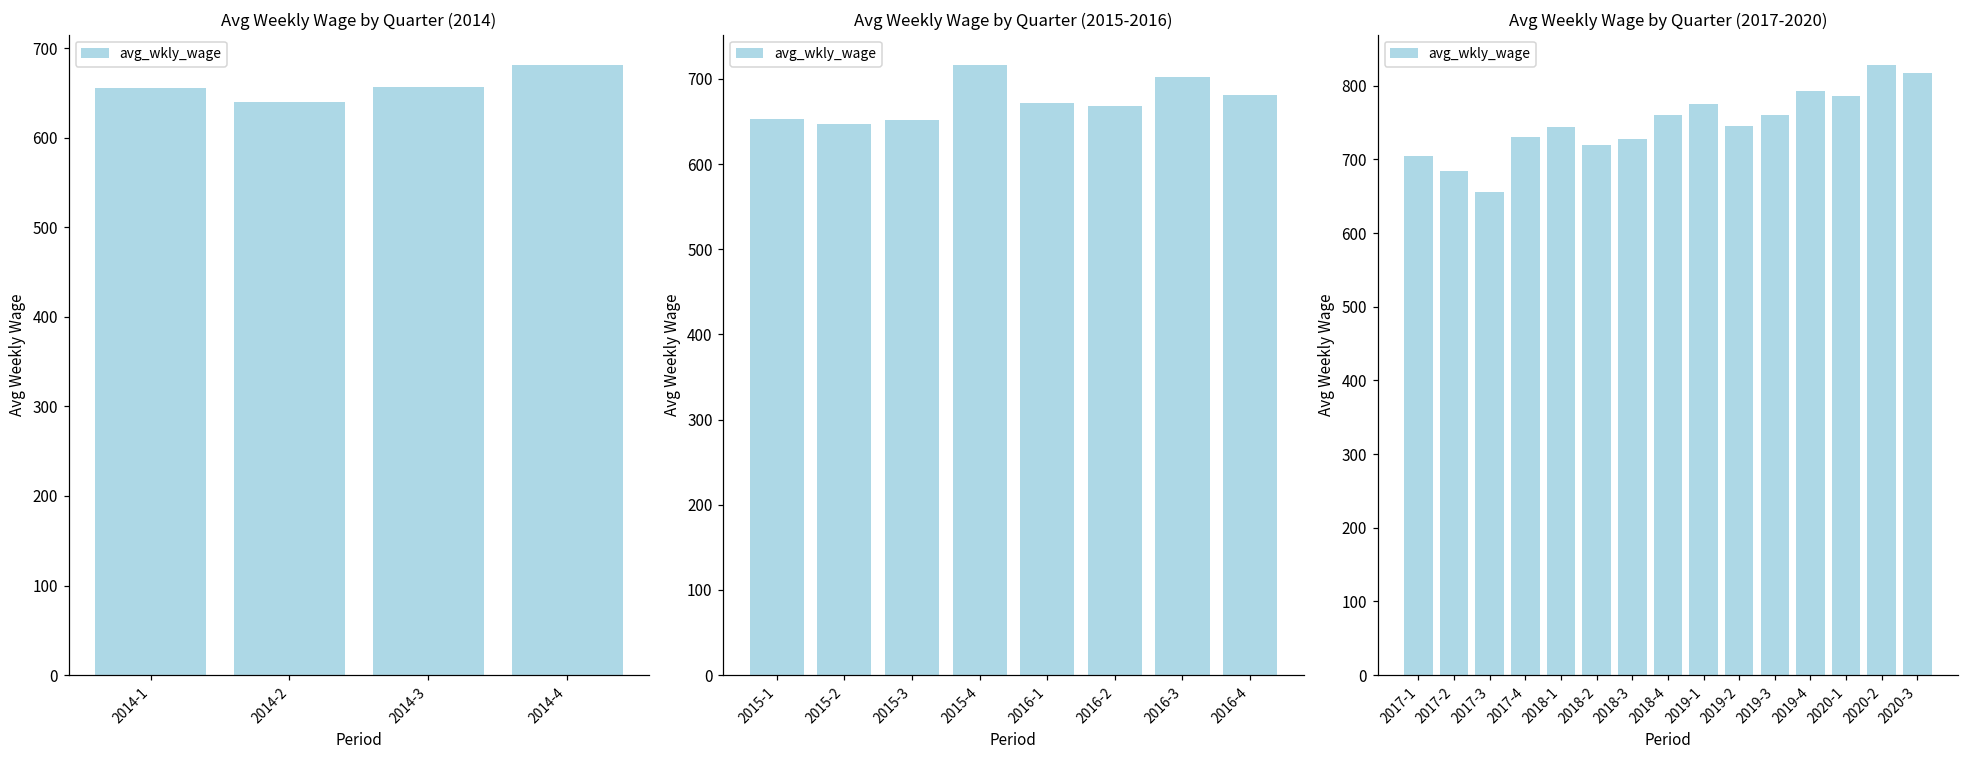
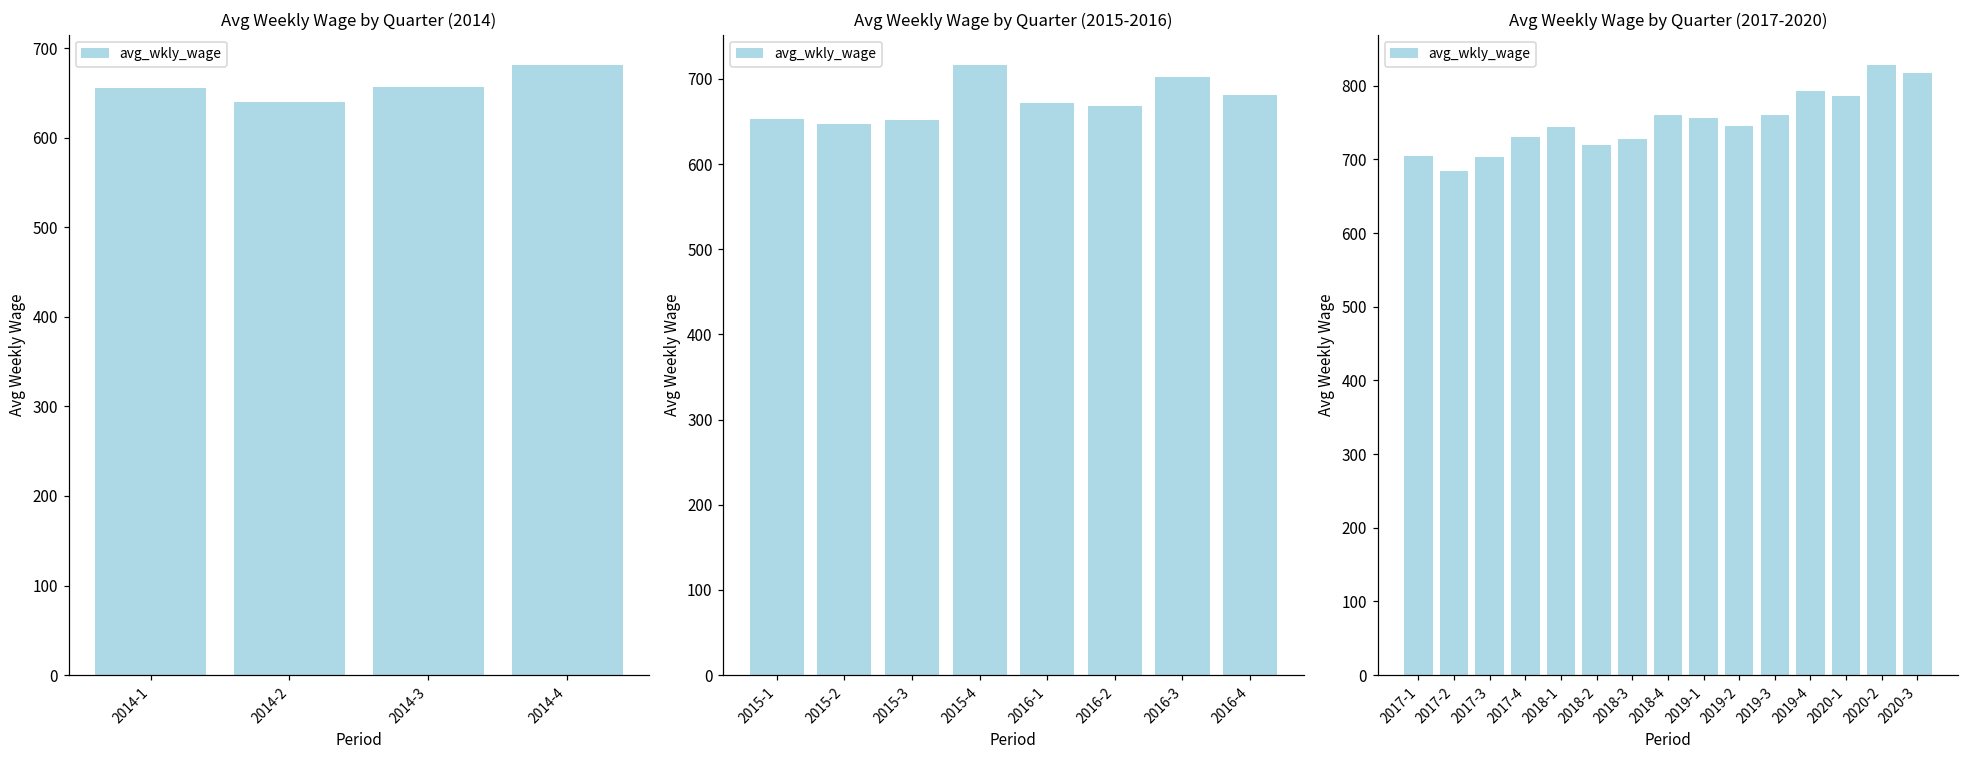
Avg Weekly Wage by Quarter (2017-2020), 2017-3: 660 -> 700
Avg Weekly Wage by Quarter (2017-2020), 2019-1: 780 -> 760
